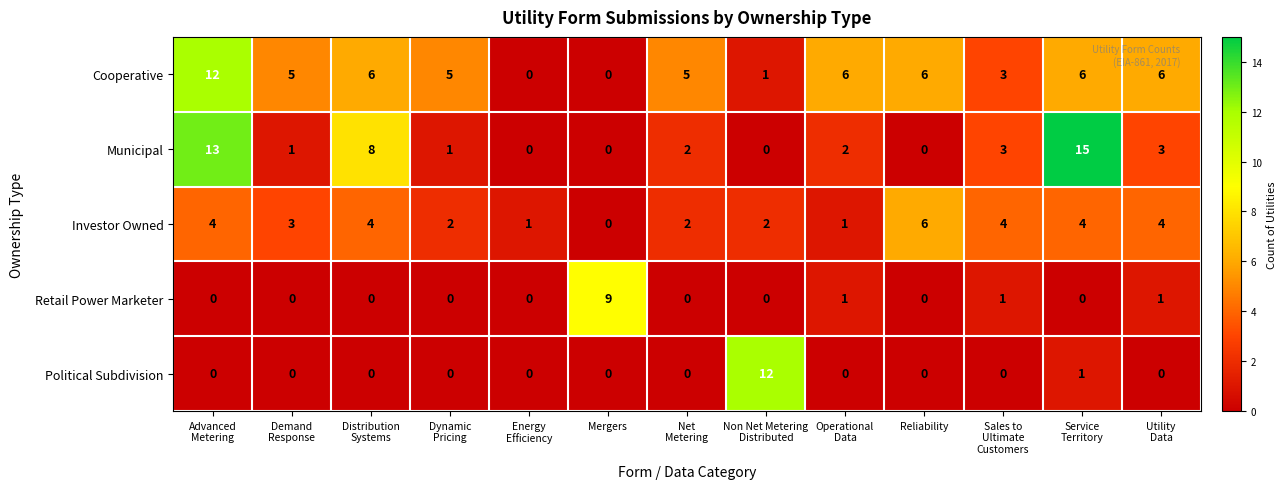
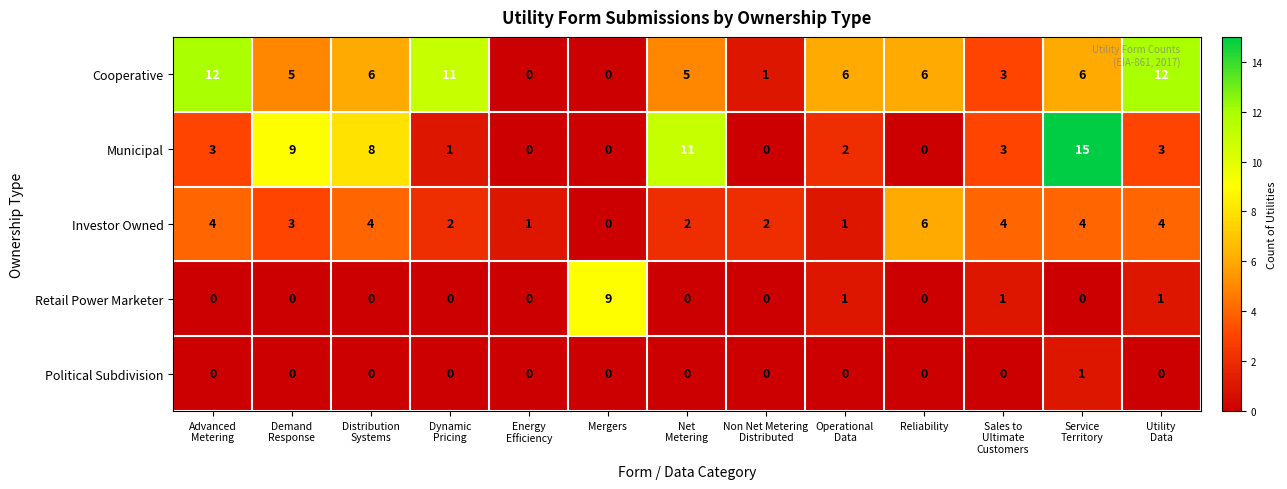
Cooperative, Dynamic Pricing: 5 -> 11
Cooperative, Utility Data: 6 -> 12
Municipal, Advanced Metering: 13 -> 3
Municipal, Demand Response: 1 -> 9
Municipal, Net Metering: 2 -> 11
Political Subdivision, Non Net Metering Distributed: 12 -> 0
